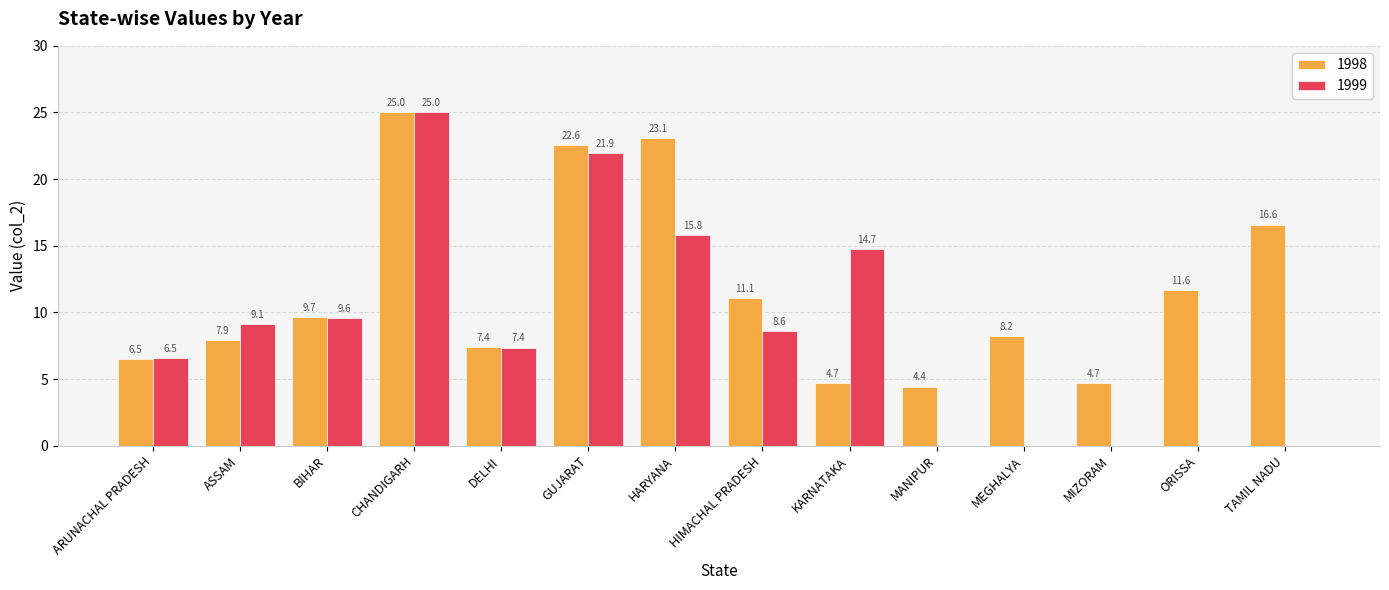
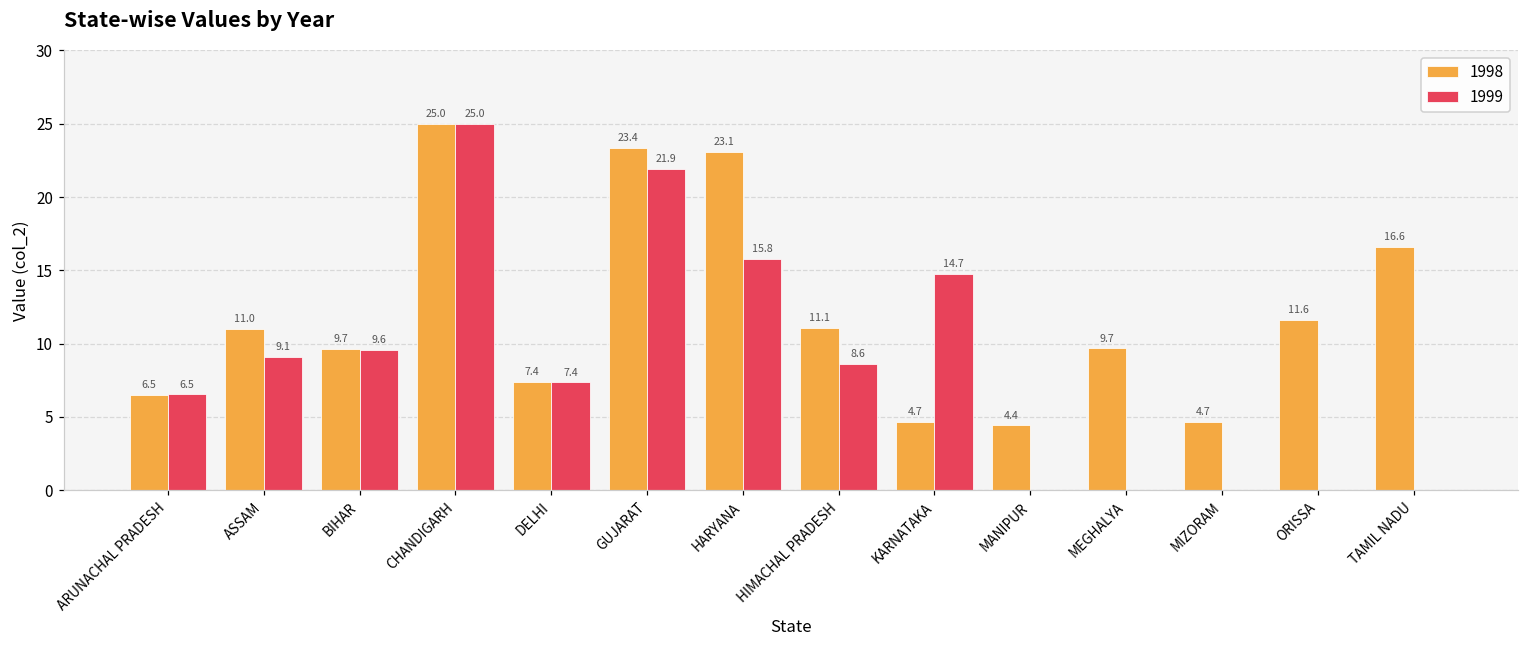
1998, ASSAM: 7.9 -> 11.0
1998, GUJARAT: 22.6 -> 23.4
1998, MEGHALYA: 8.2 -> 9.7
